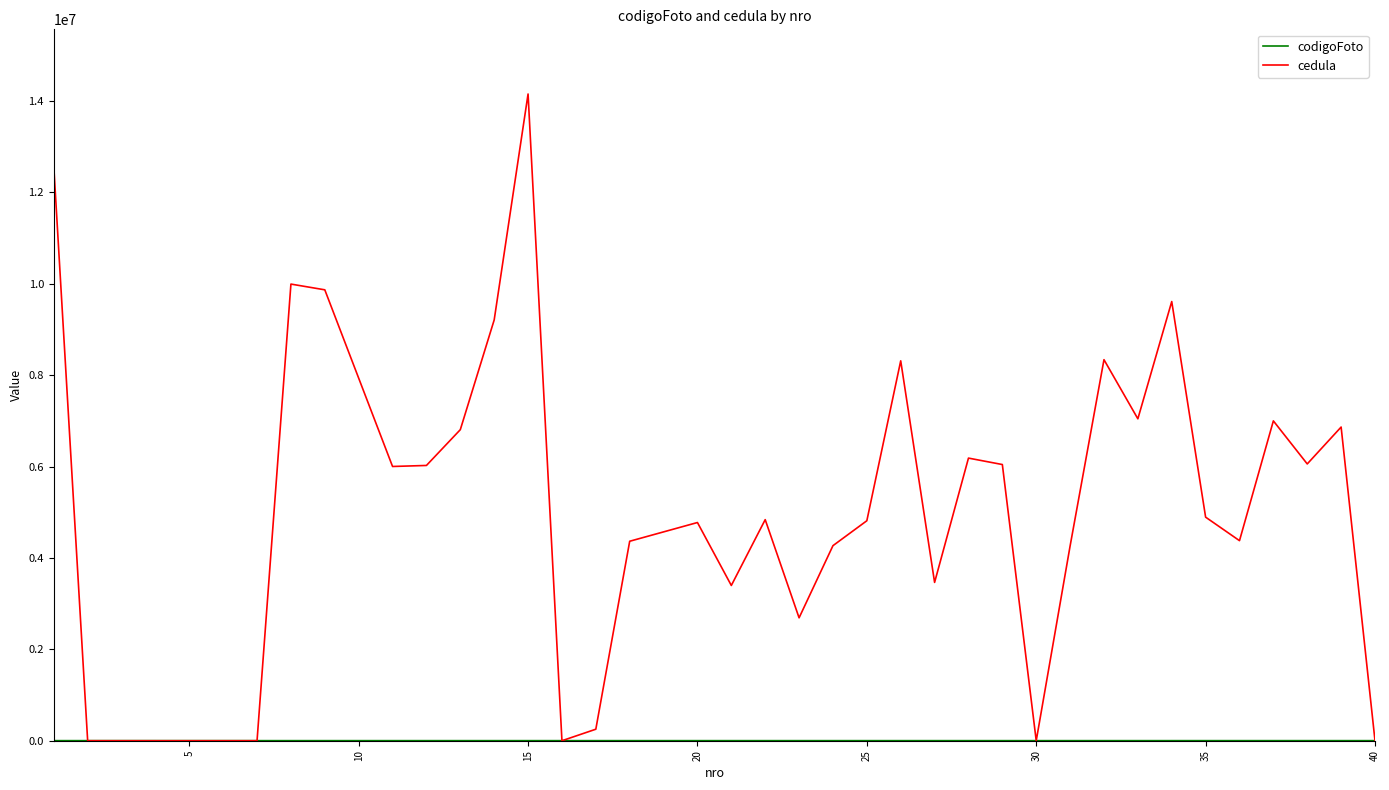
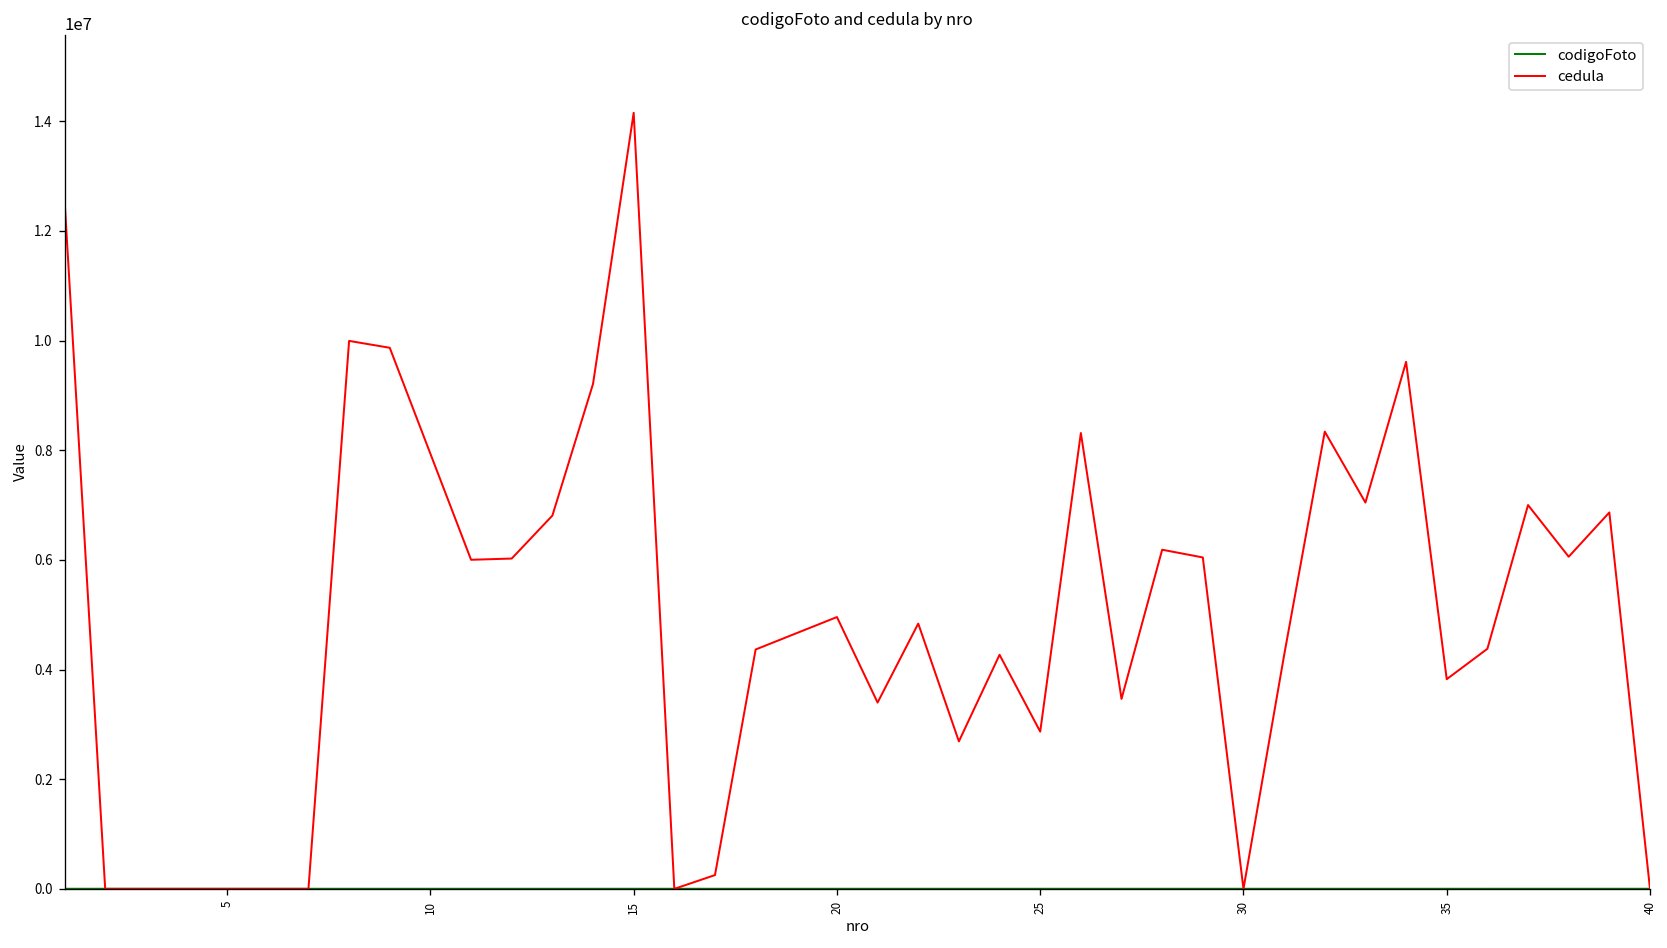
cedula, 20: 4800000 -> 5000000
cedula, 25: 4800000 -> 2900000
cedula, 35: 4900000 -> 3800000
